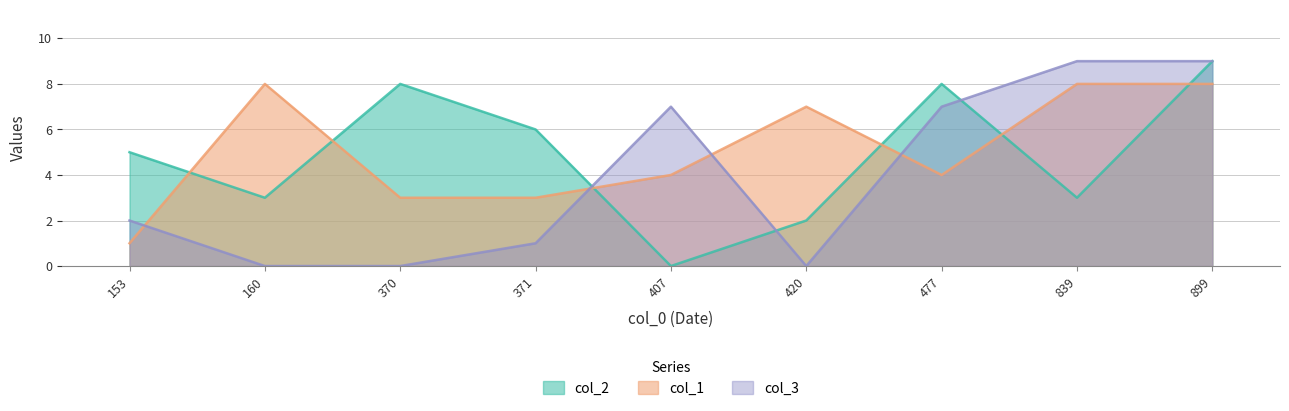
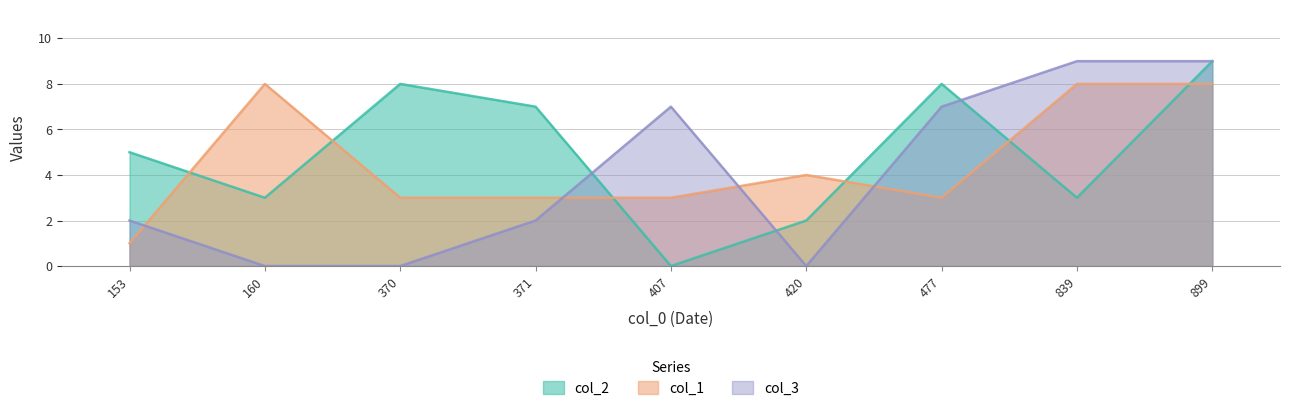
col_2, 371: 6 -> 7
col_3, 371: 1 -> 2
col_1, 407: 4 -> 3
col_1, 420: 7 -> 4
col_1, 477: 4 -> 3
